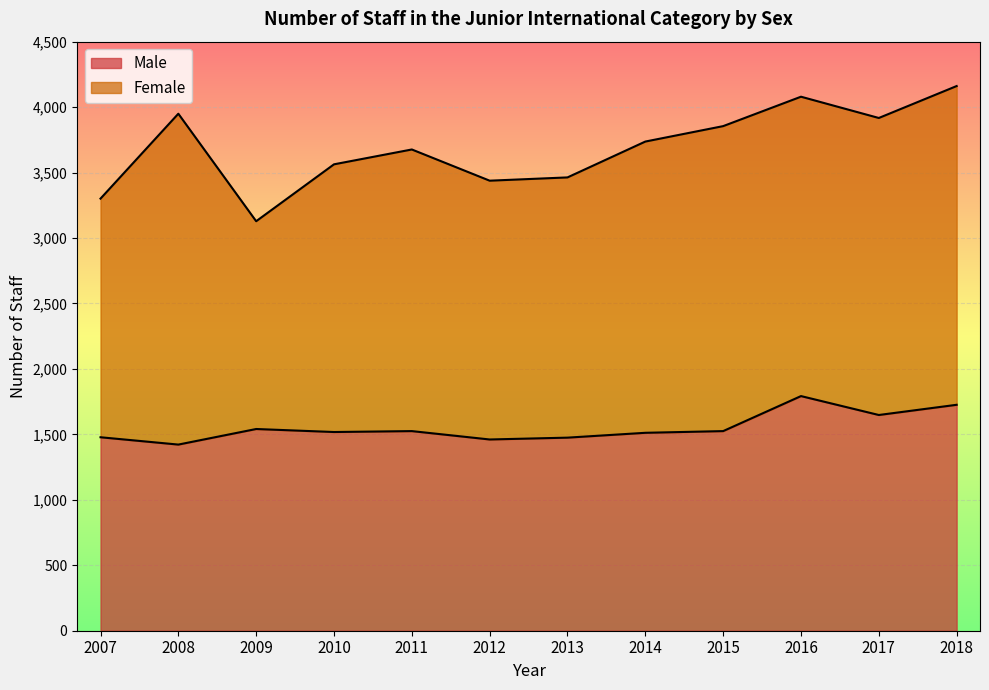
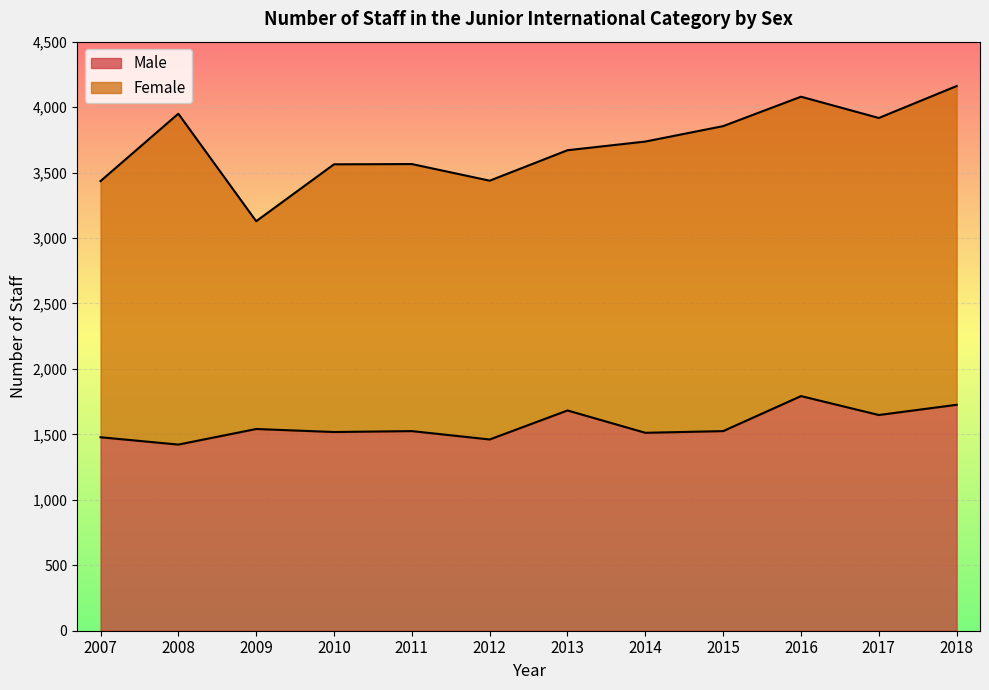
Female, 2007: 1,820 -> 1,960
Female, 2011: 2,150 -> 2,040
Male, 2013: 1,480 -> 1,680
